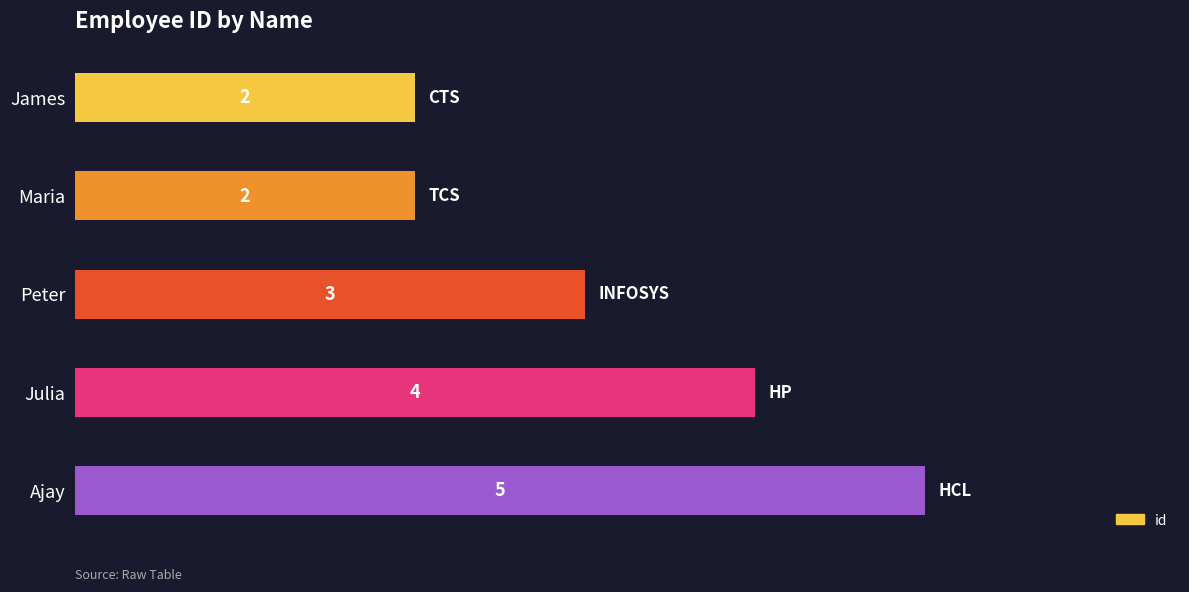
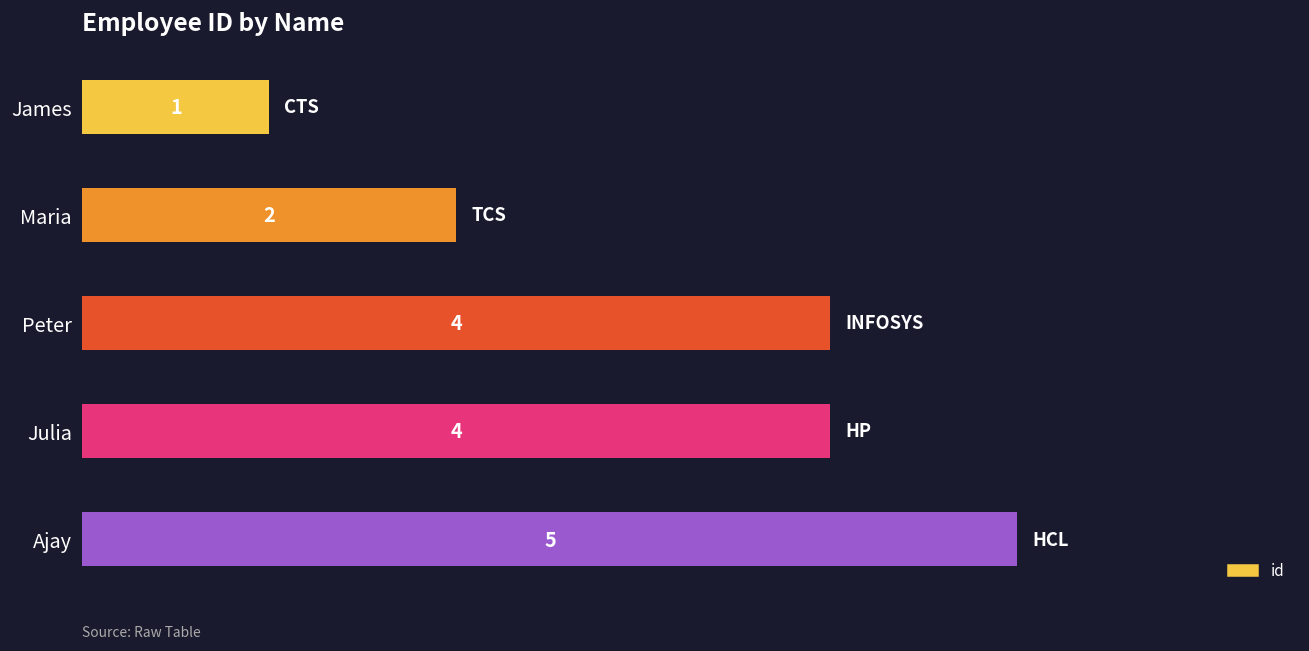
James: 2 -> 1
Peter: 3 -> 4
